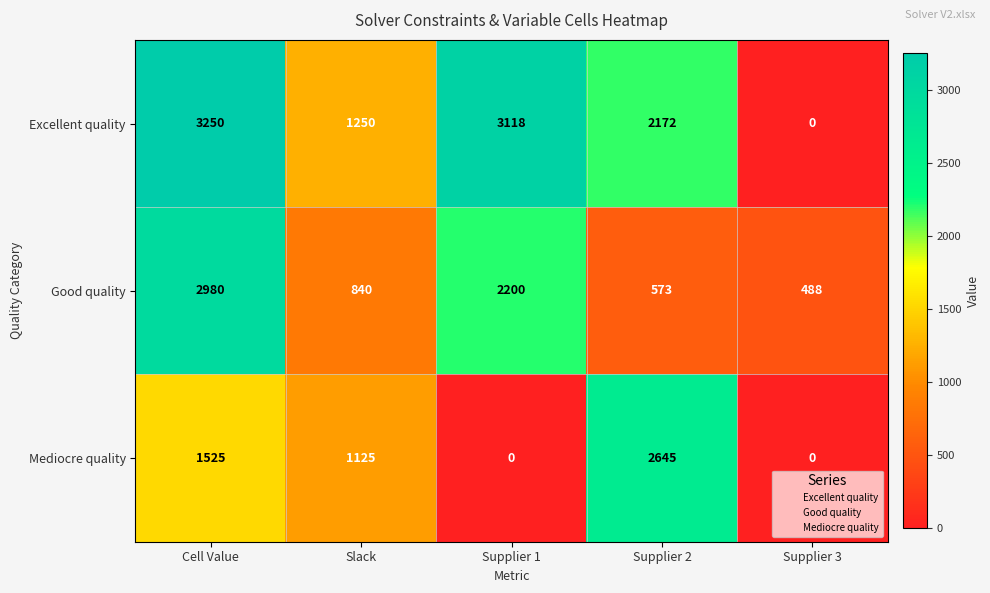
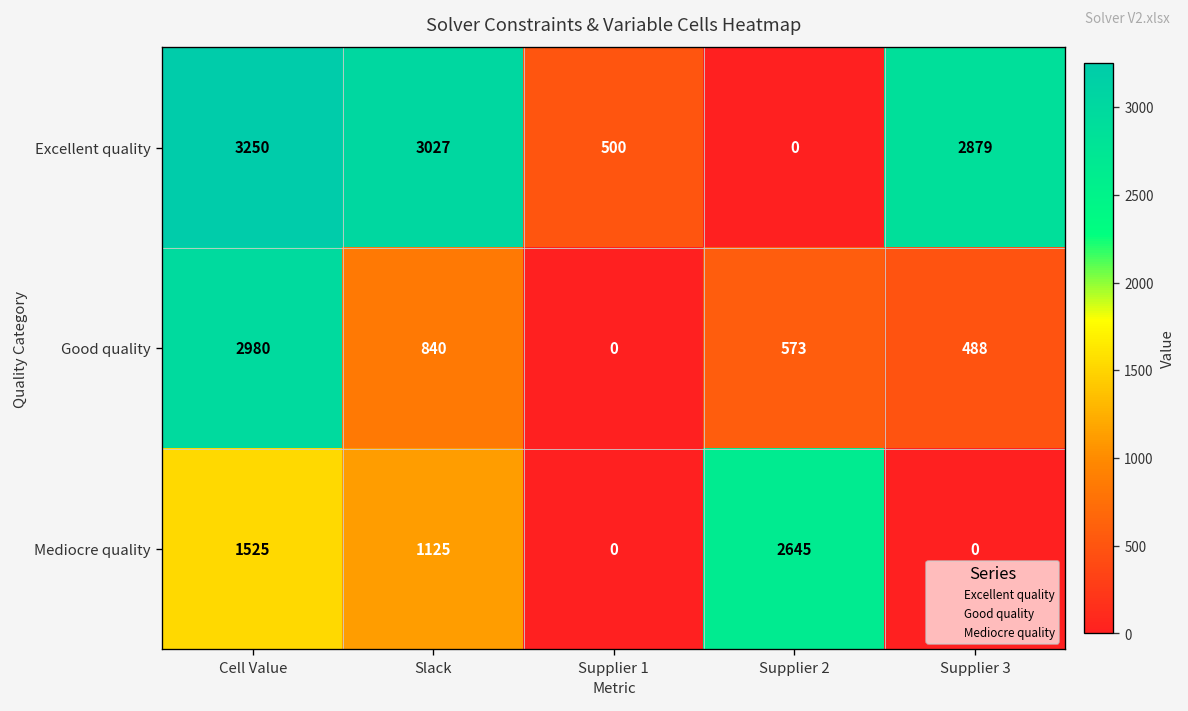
Excellent quality, Slack: 1250 -> 3027
Excellent quality, Supplier 1: 3118 -> 500
Excellent quality, Supplier 2: 2172 -> 0
Excellent quality, Supplier 3: 0 -> 2879
Good quality, Supplier 1: 2200 -> 0
